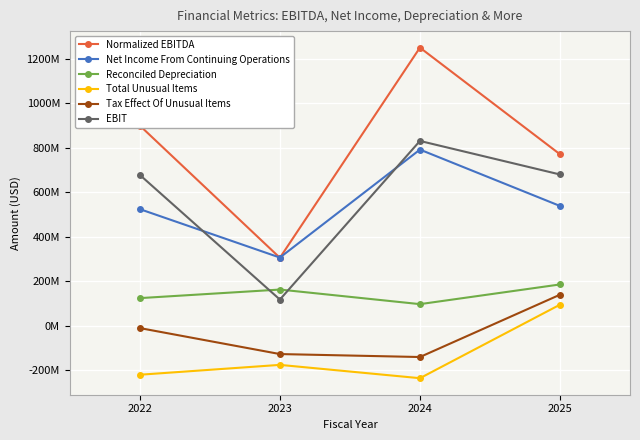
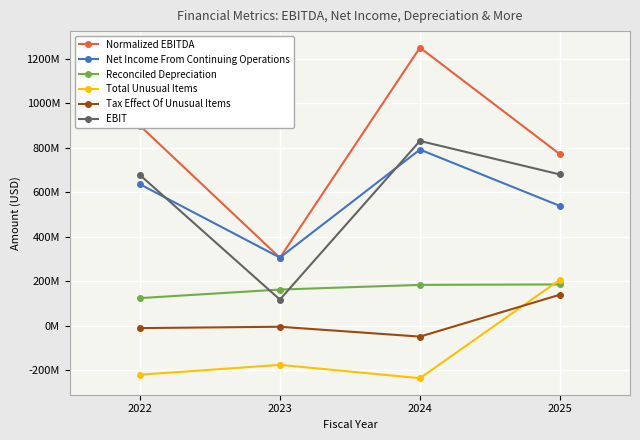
Net Income From Continuing Operations, 2022: 520000000 -> 640000000
Tax Effect Of Unusual Items, 2023: -130000000 -> -10000000
Reconciled Depreciation, 2024: 100000000 -> 180000000
Tax Effect Of Unusual Items, 2024: -140000000 -> -50000000
Total Unusual Items, 2025: 90000000 -> 210000000
